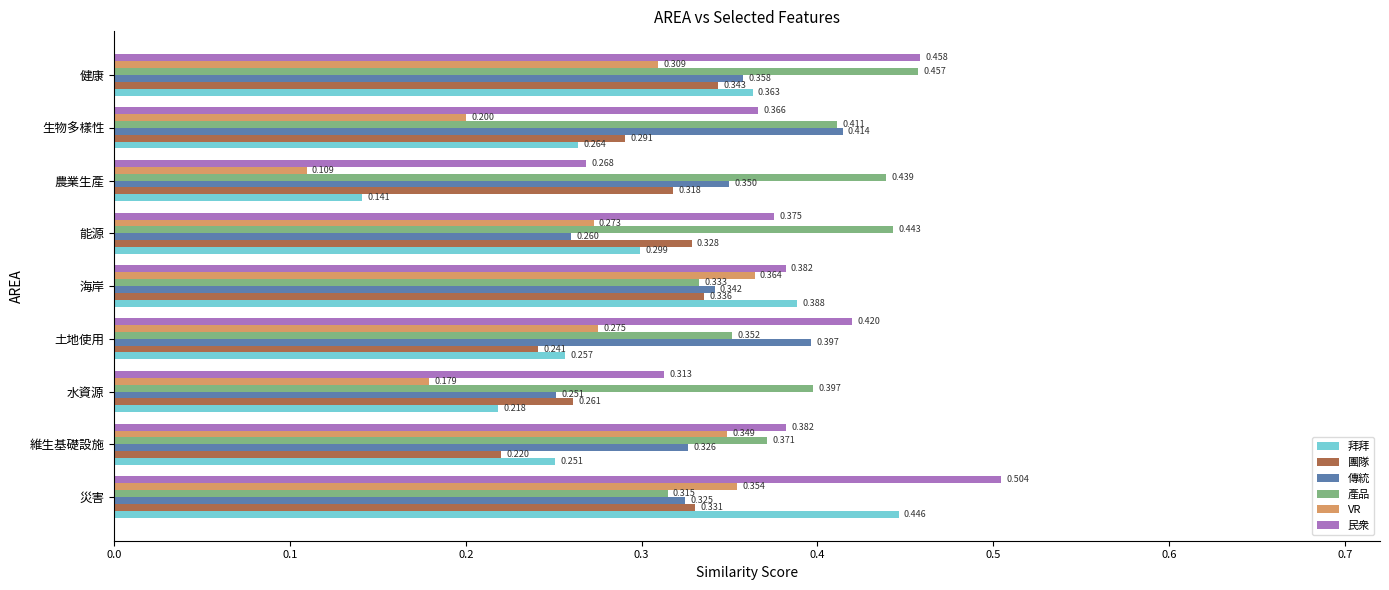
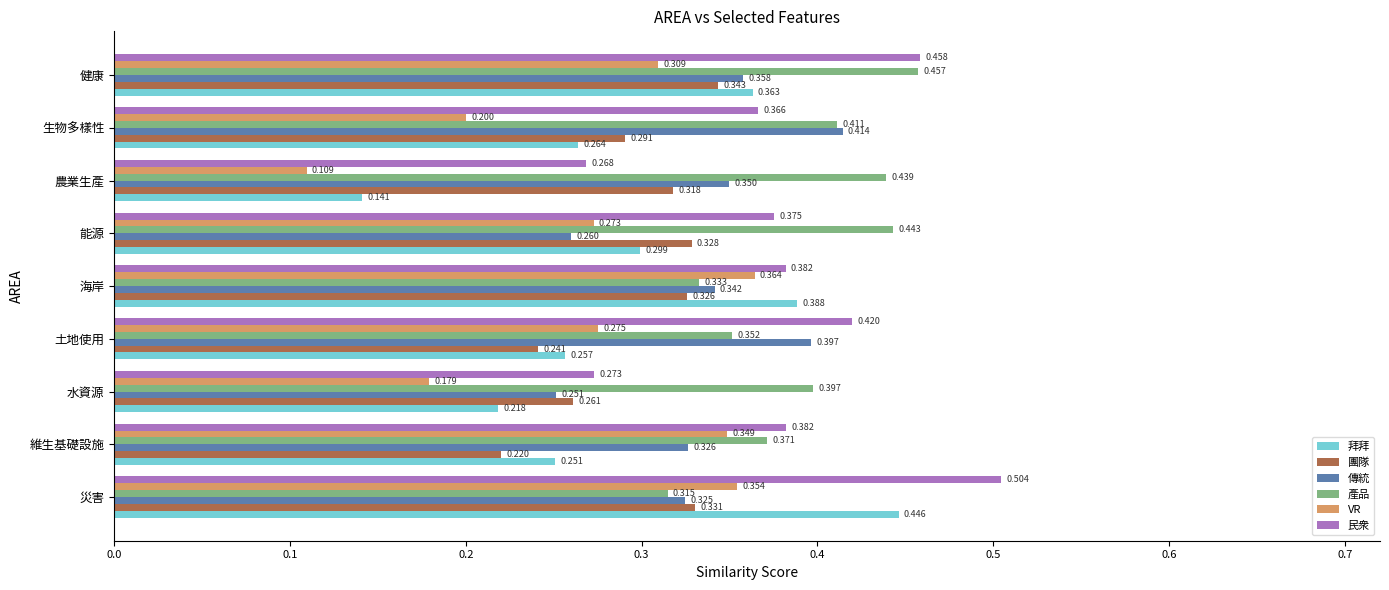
團隊, 海岸: 0.336 -> 0.326
民衆, 水資源: 0.313 -> 0.273
